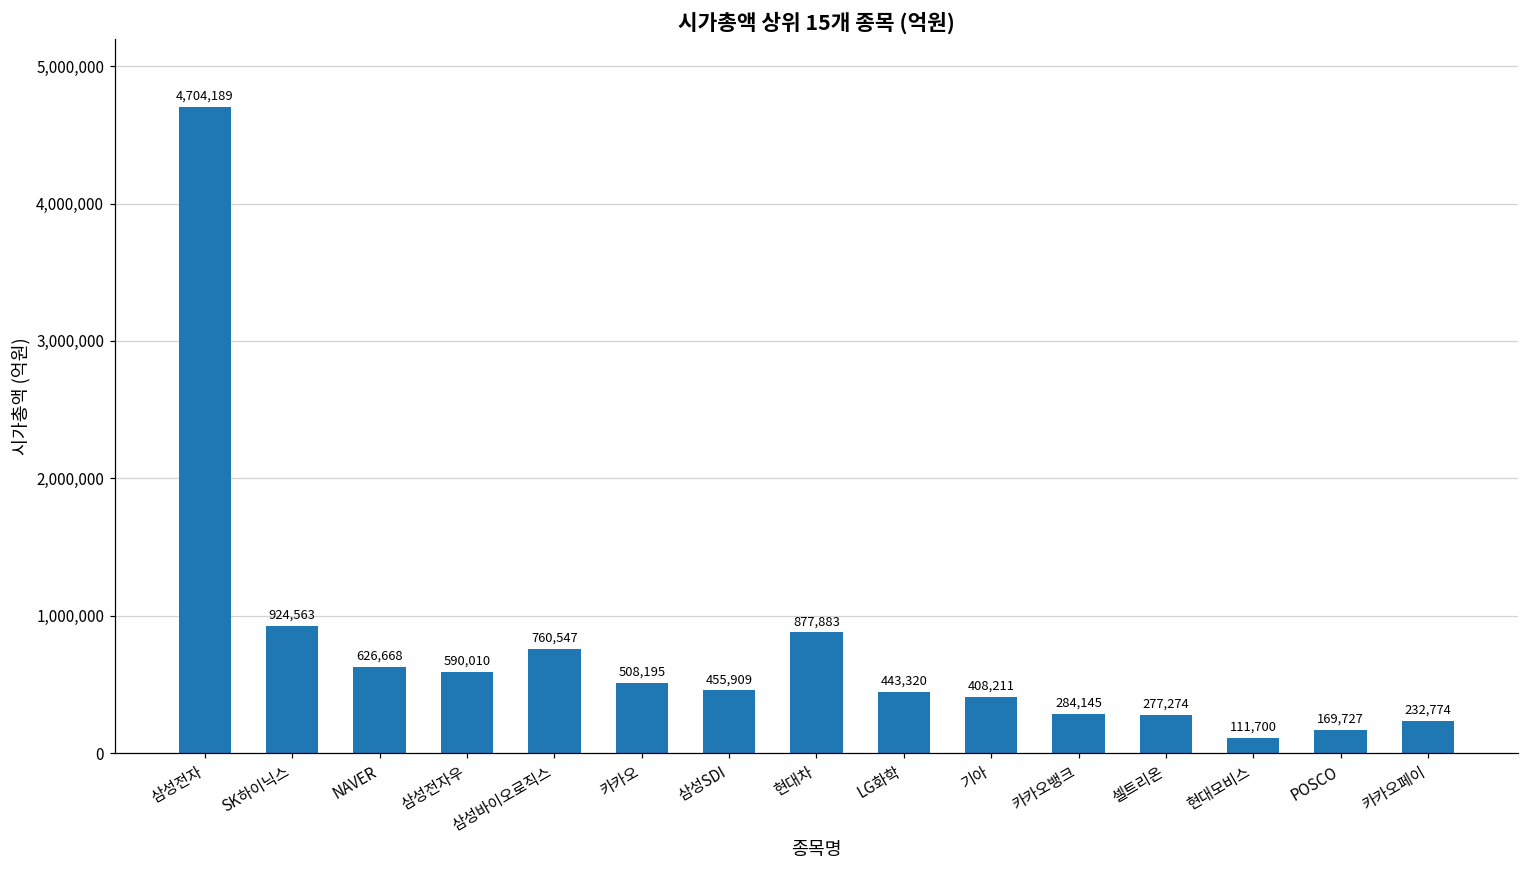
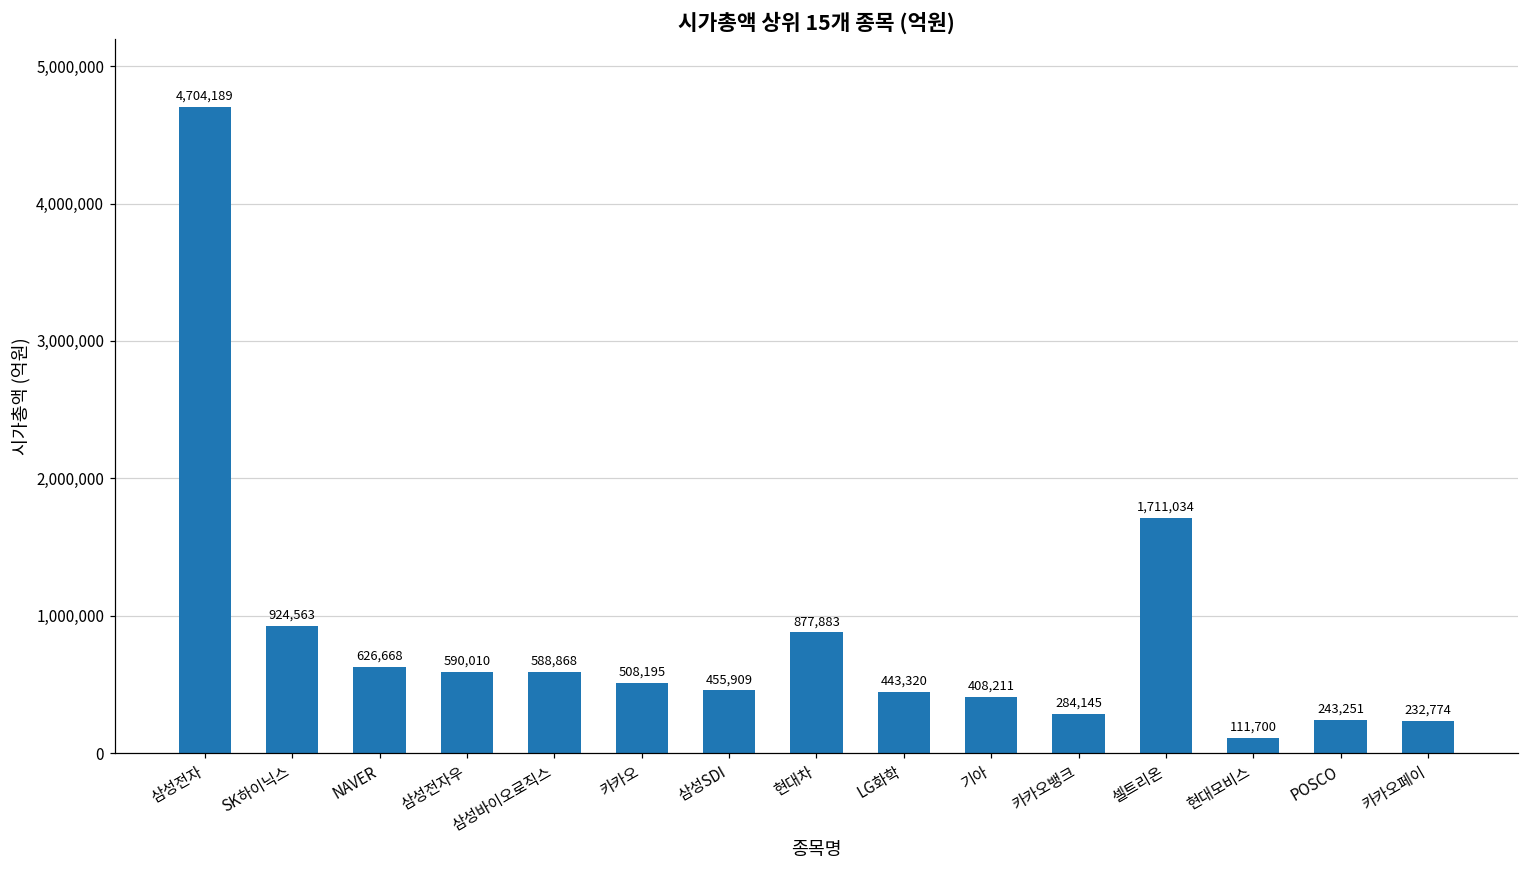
삼성바이오로직스: 760,547 -> 588,868
셀트리온: 277,274 -> 1,711,034
POSCO: 169,727 -> 243,251
